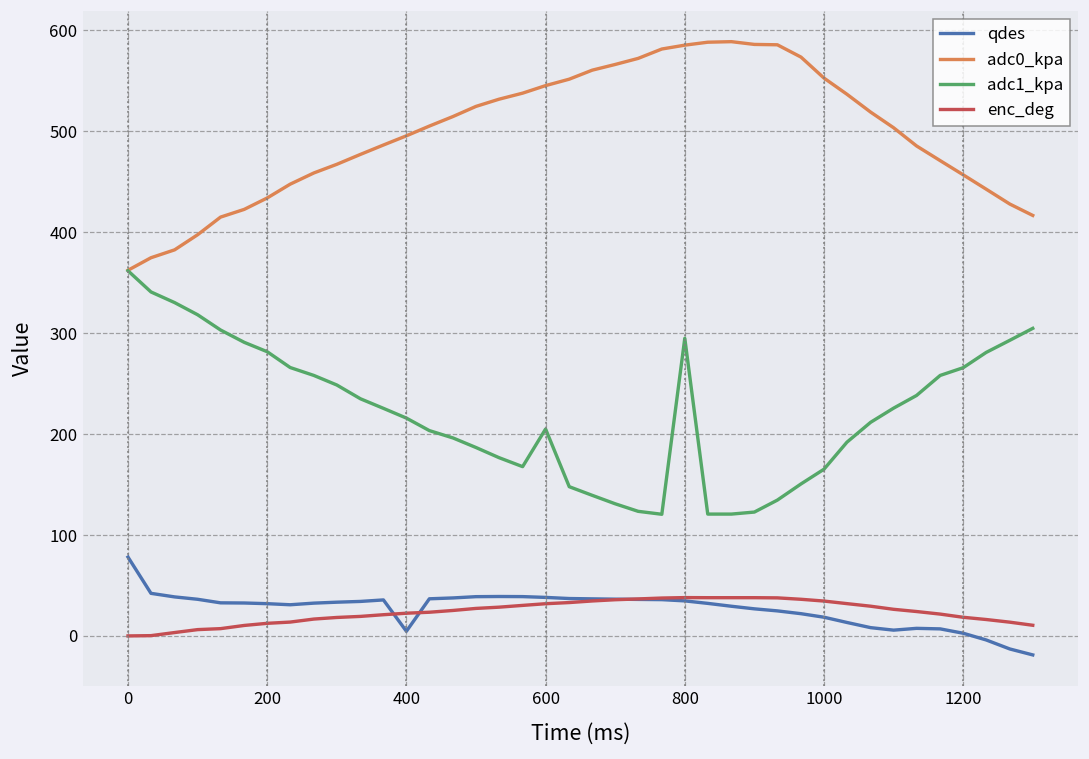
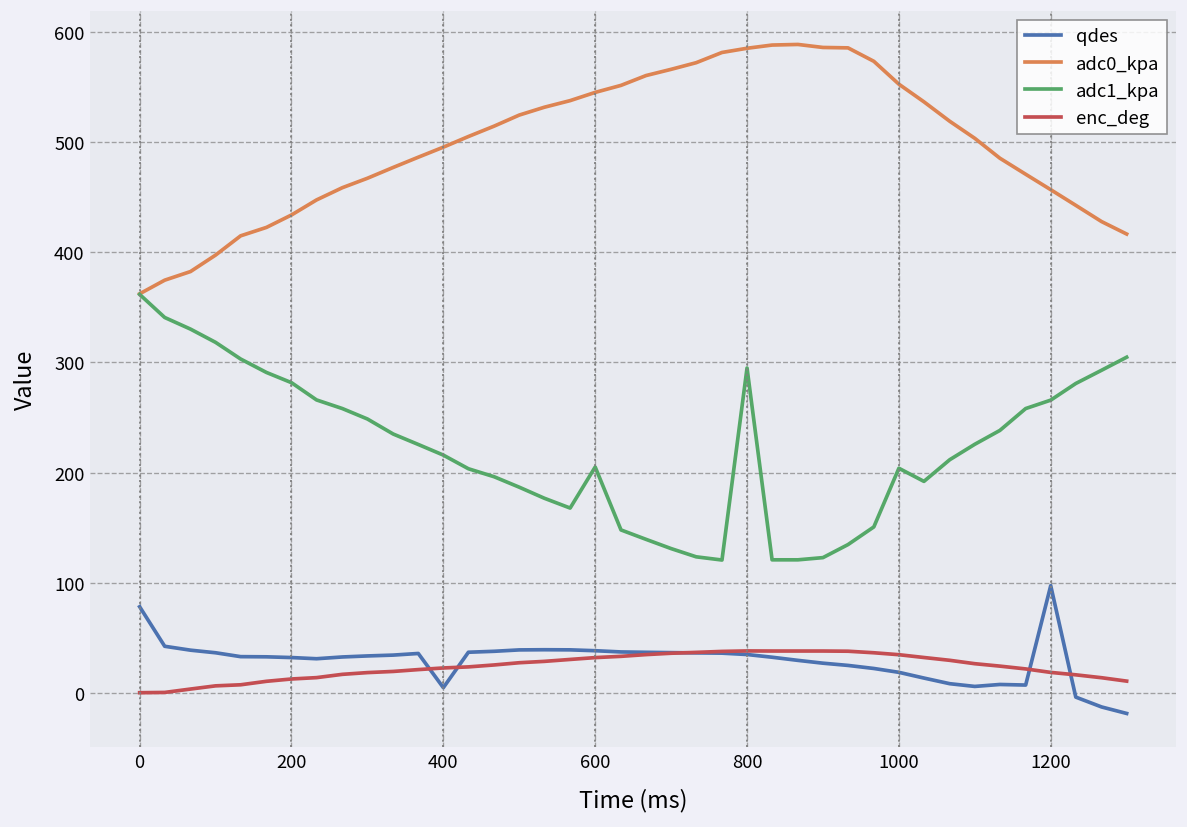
adc1_kpa, 1000: 170 -> 200
qdes, 1200: 0 -> 100
